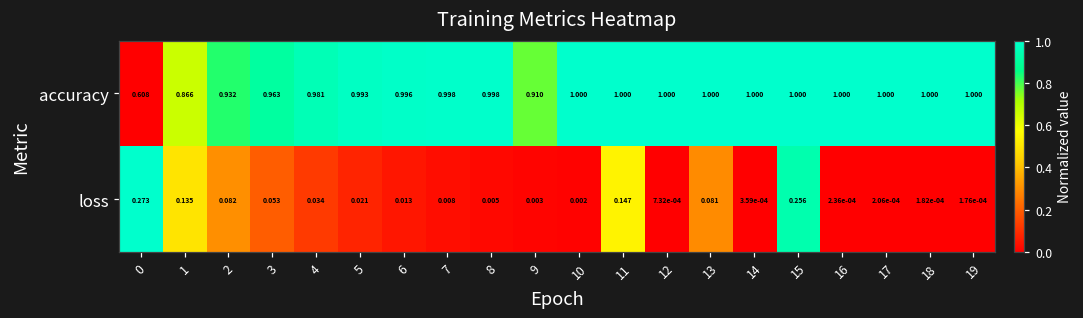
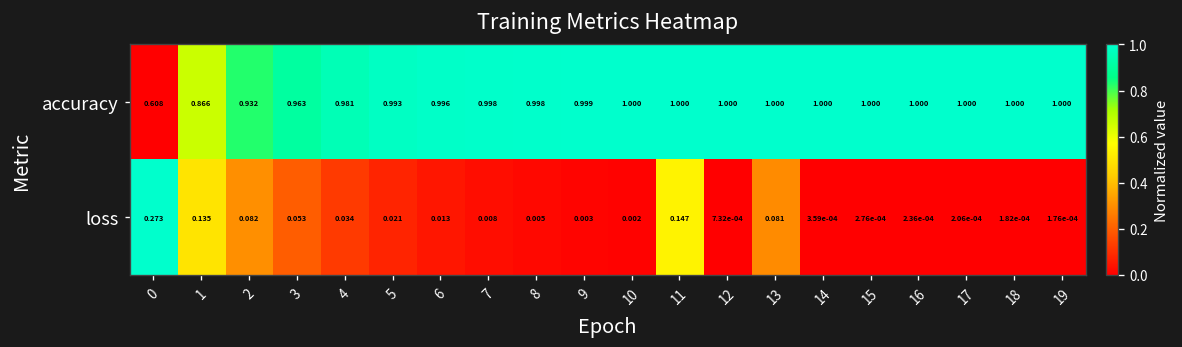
accuracy, 9: 0.910 -> 0.999
loss, 15: 0.256 -> 2.76e-04
